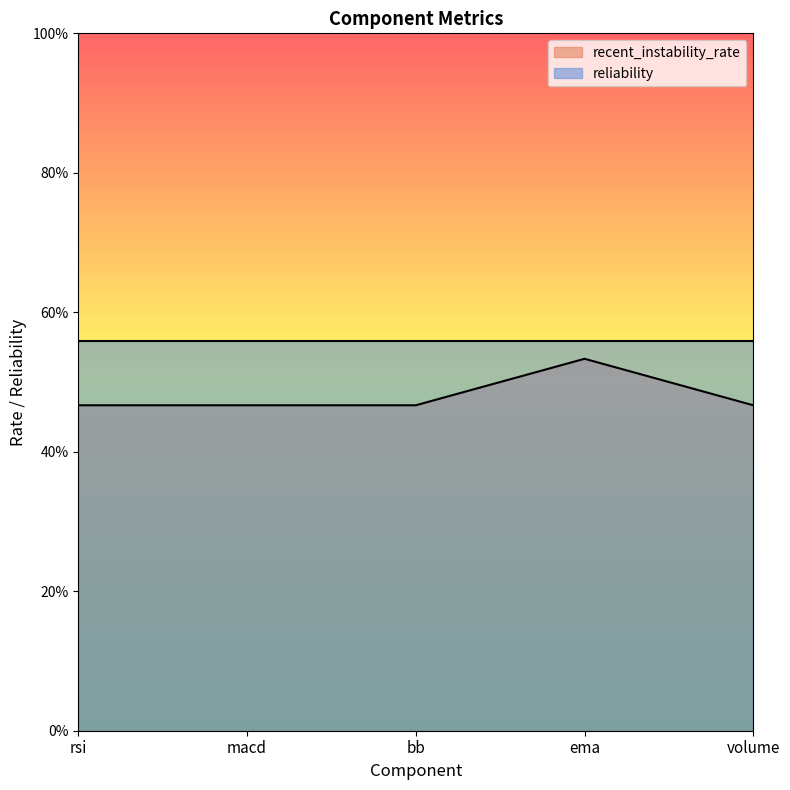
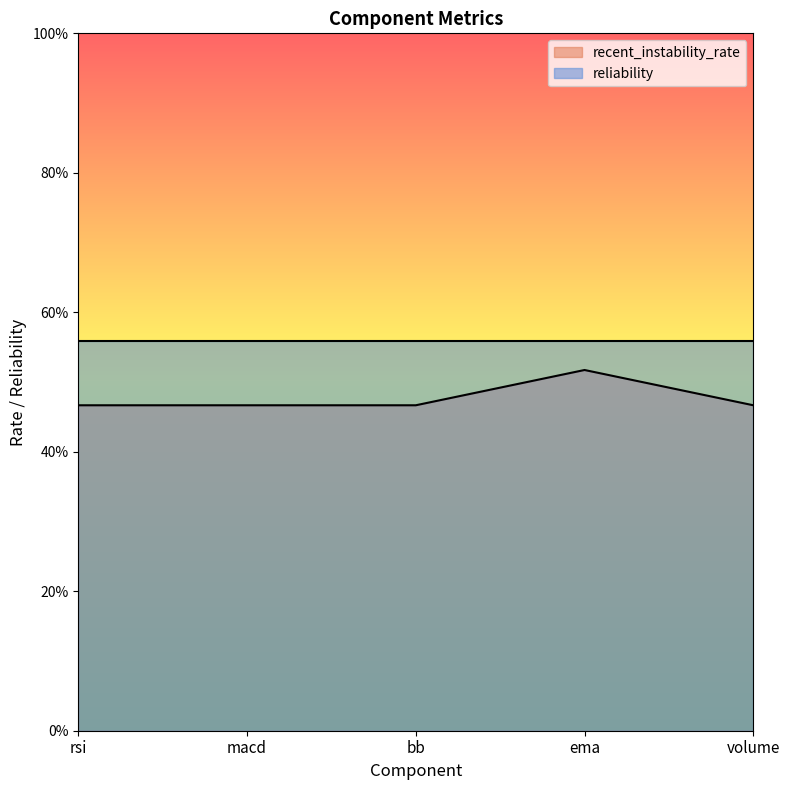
recent_instability_rate, ema: 53% -> 52%
